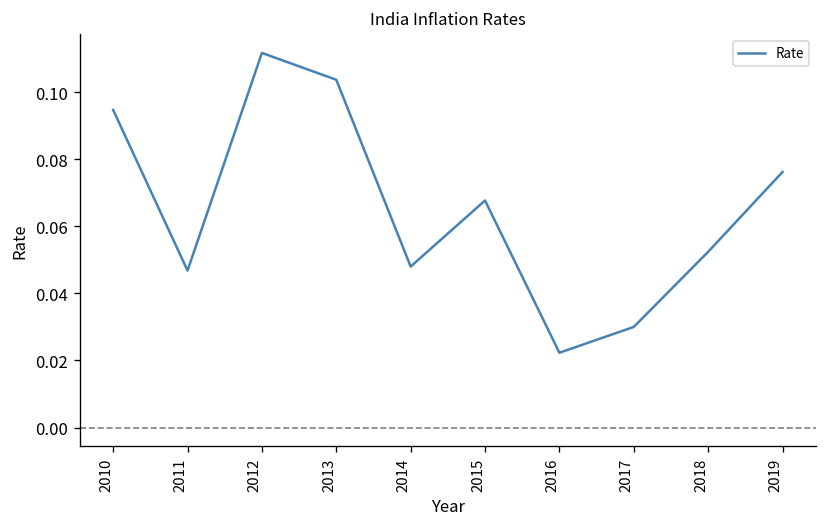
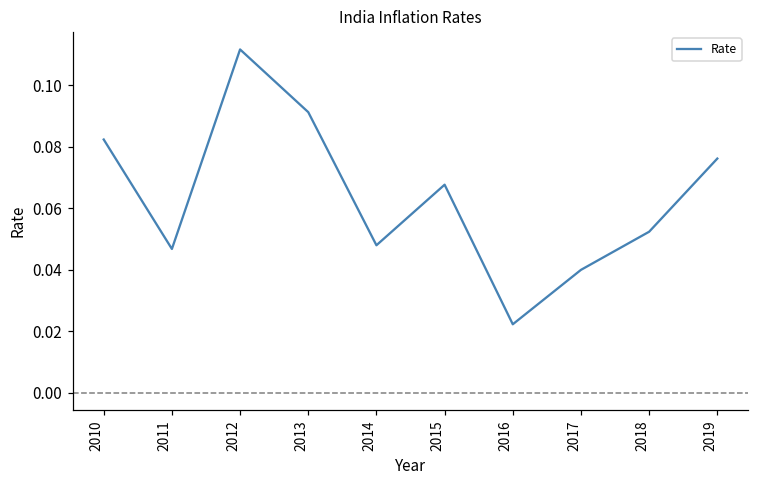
2010: 0.095 -> 0.082
2013: 0.104 -> 0.091
2017: 0.03 -> 0.04
